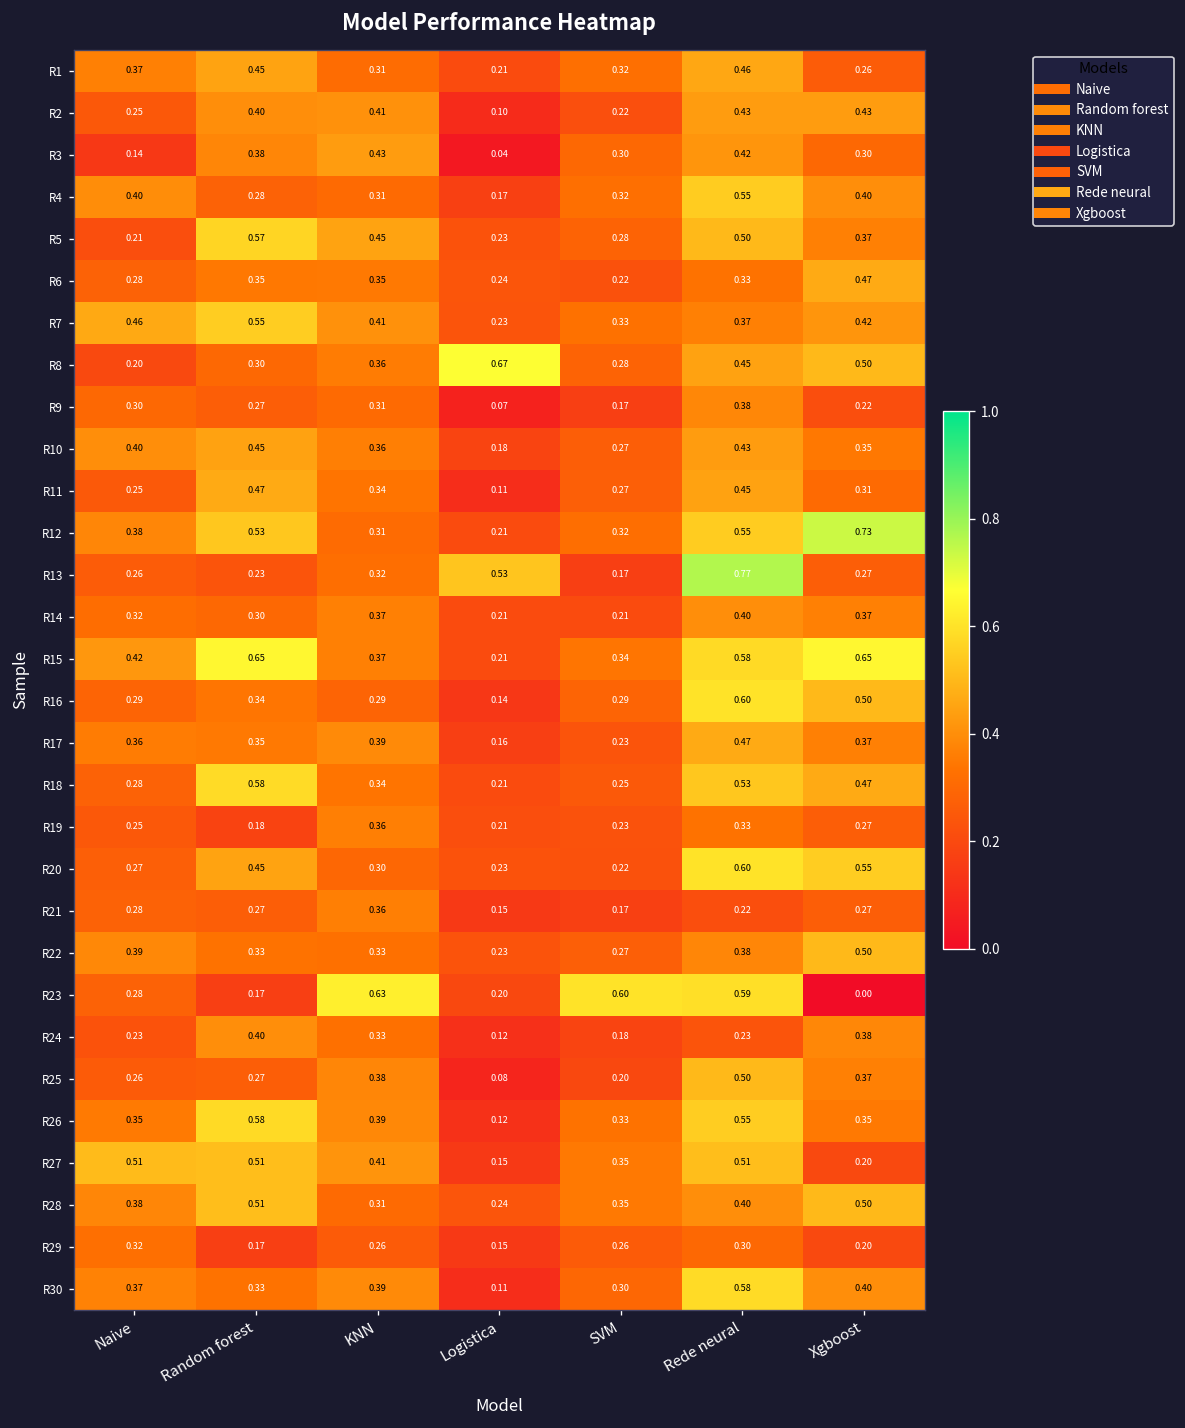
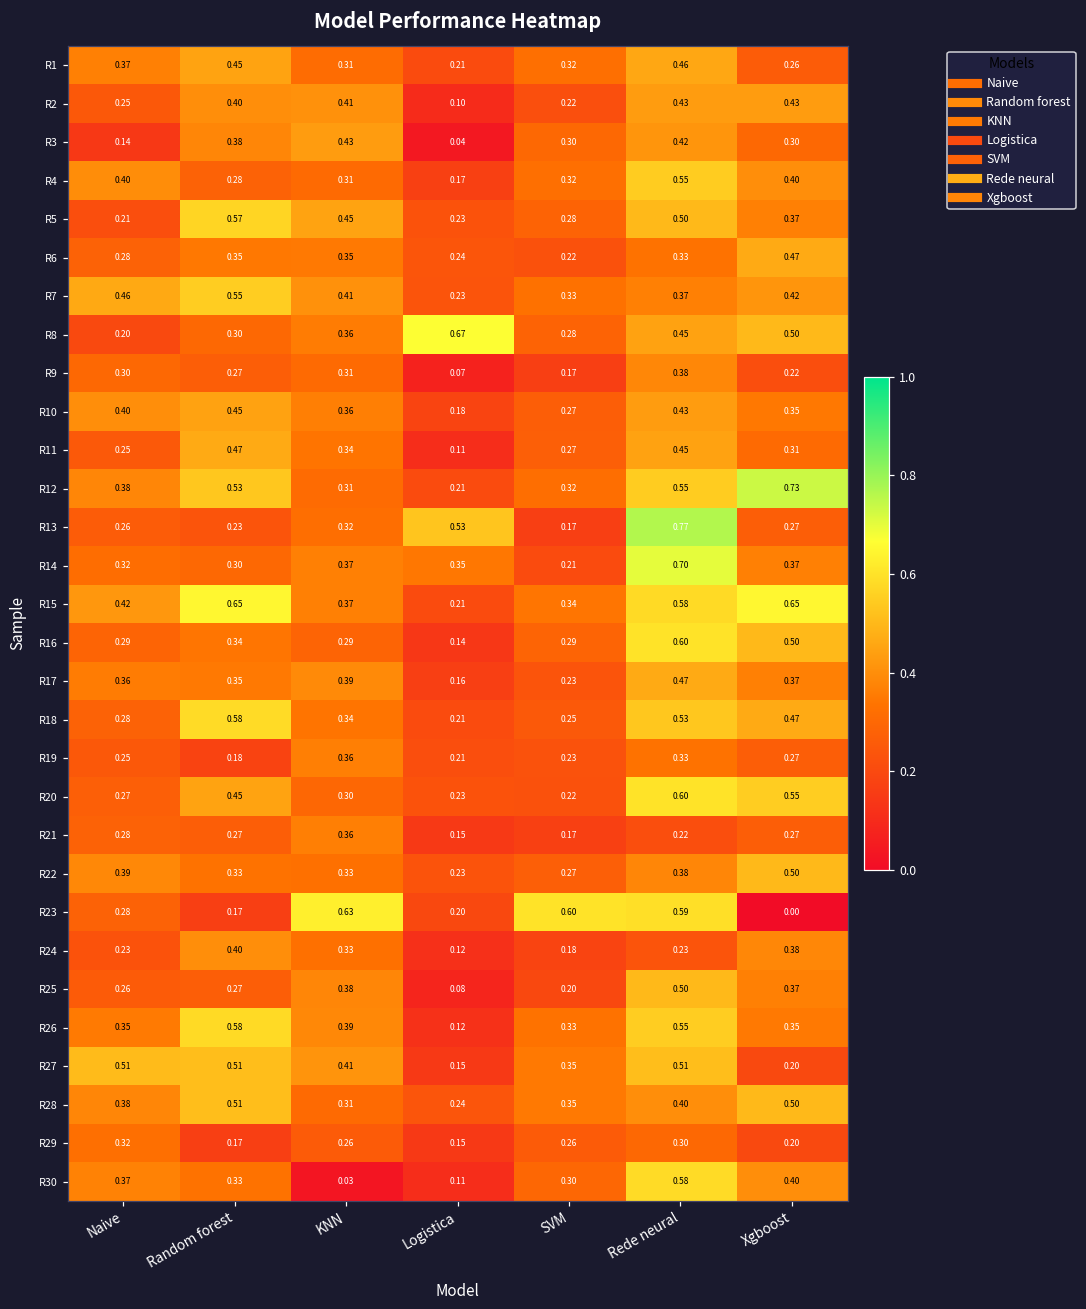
R14, Logistica: 0.21 -> 0.35
R14, Rede neural: 0.40 -> 0.70
R30, KNN: 0.39 -> 0.03
